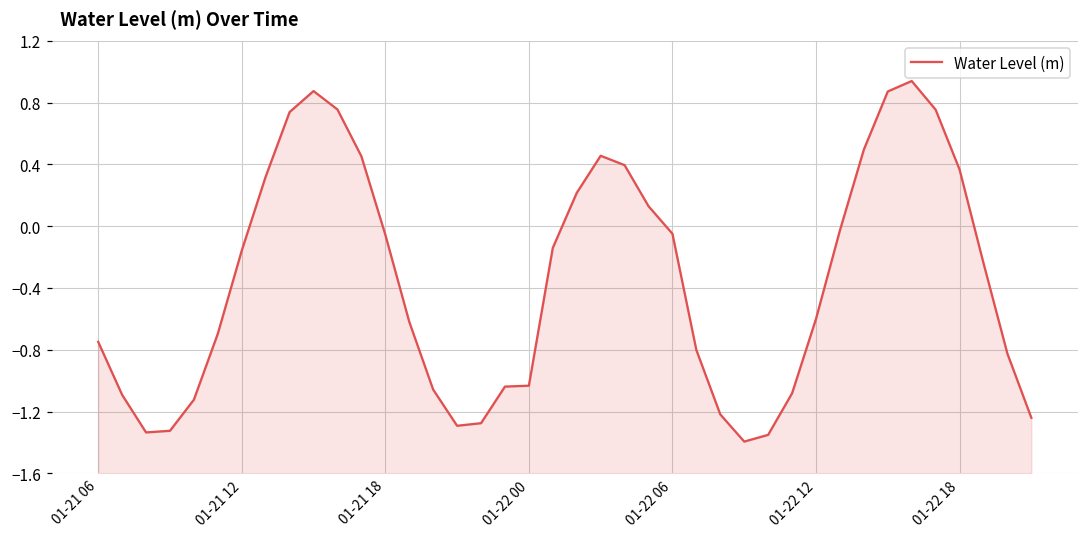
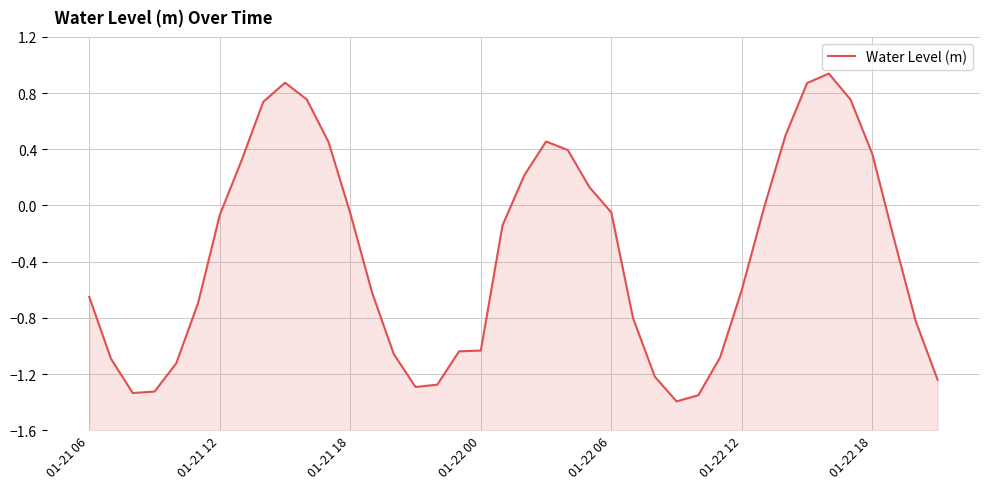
01-21 06: -0.75 -> -0.65
01-21 12: -0.16 -> -0.07
